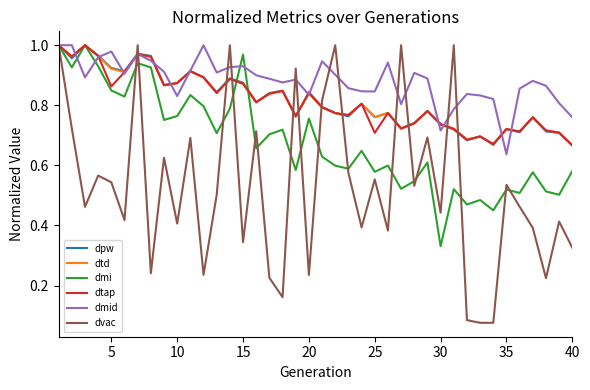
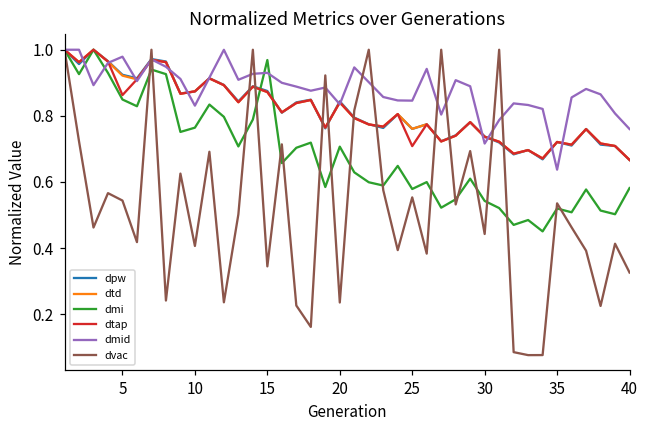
dmi, 20: 0.76 -> 0.71
dmi, 30: 0.33 -> 0.54
